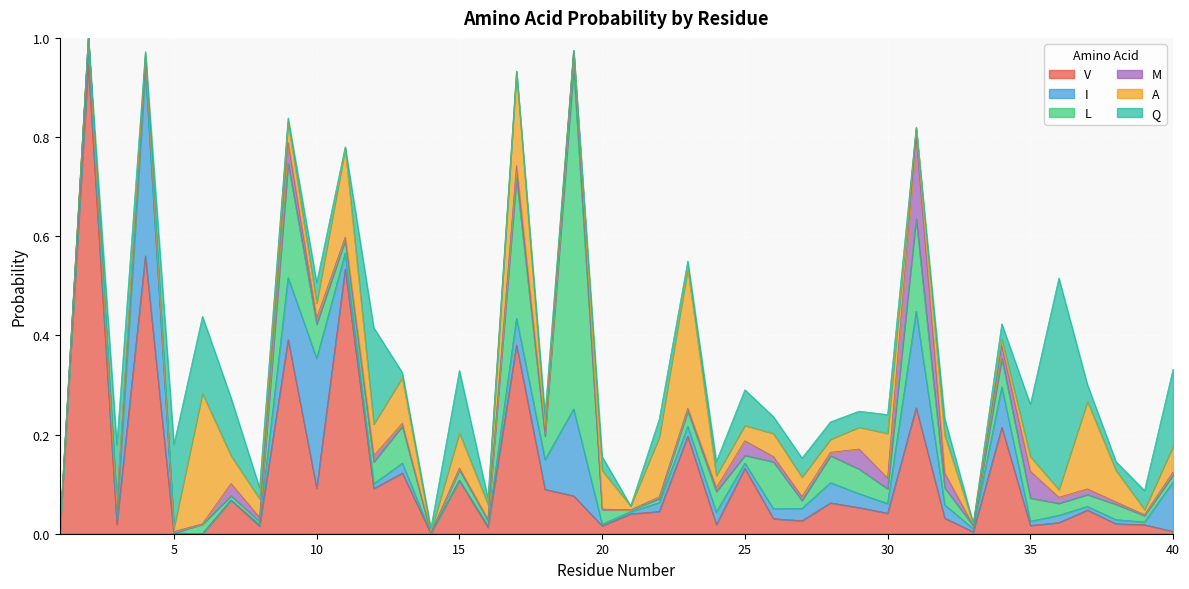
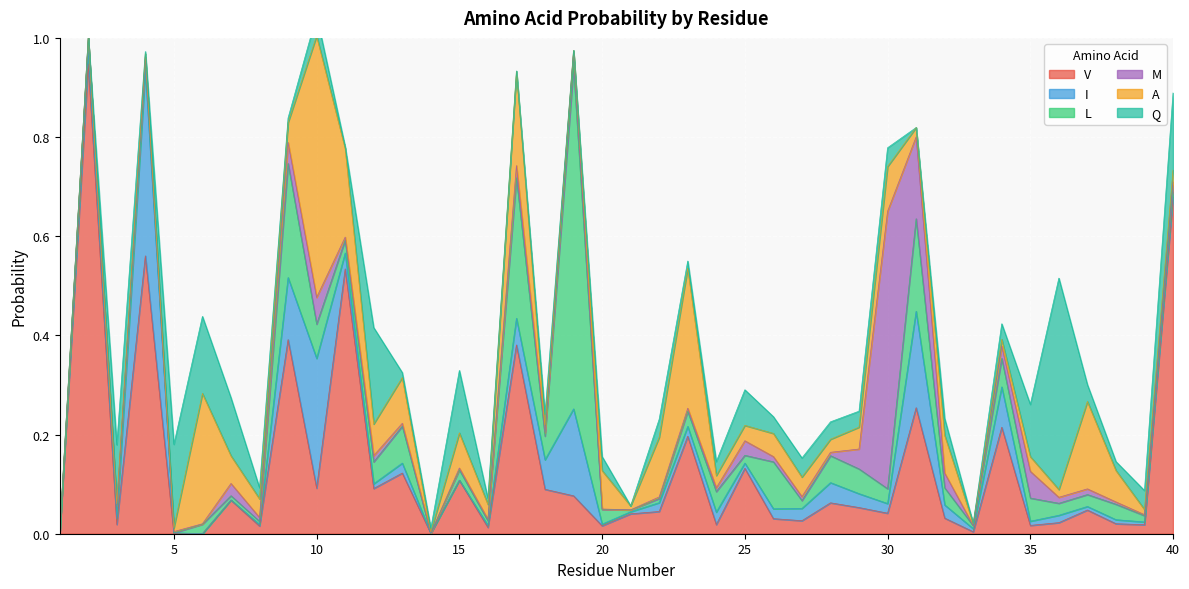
M, 10: 0.01 -> 0.05
A, 10: 0.03 -> 0.53
M, 30: 0.02 -> 0.56
V, 40: 0.00 -> 0.68
I, 40: 0.10 -> 0.01
A, 40: 0.05 -> 0.02
